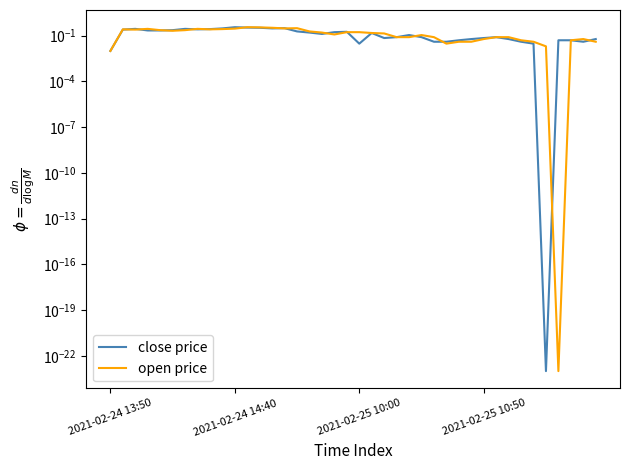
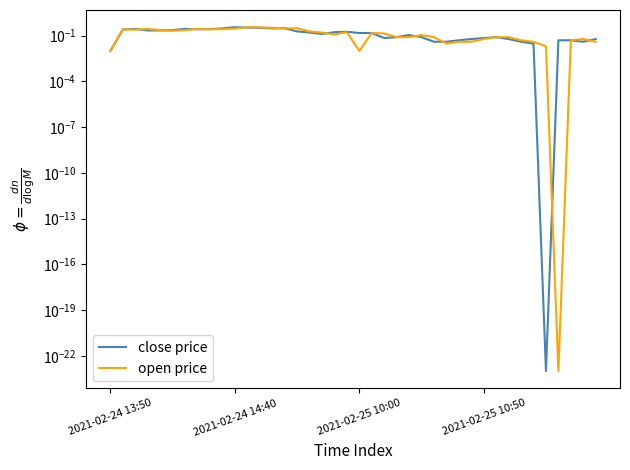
close price, 2021-02-25 10:00: 0.03 -> 0.2
open price, 2021-02-25 10:00: 0.2 -> 0.01
